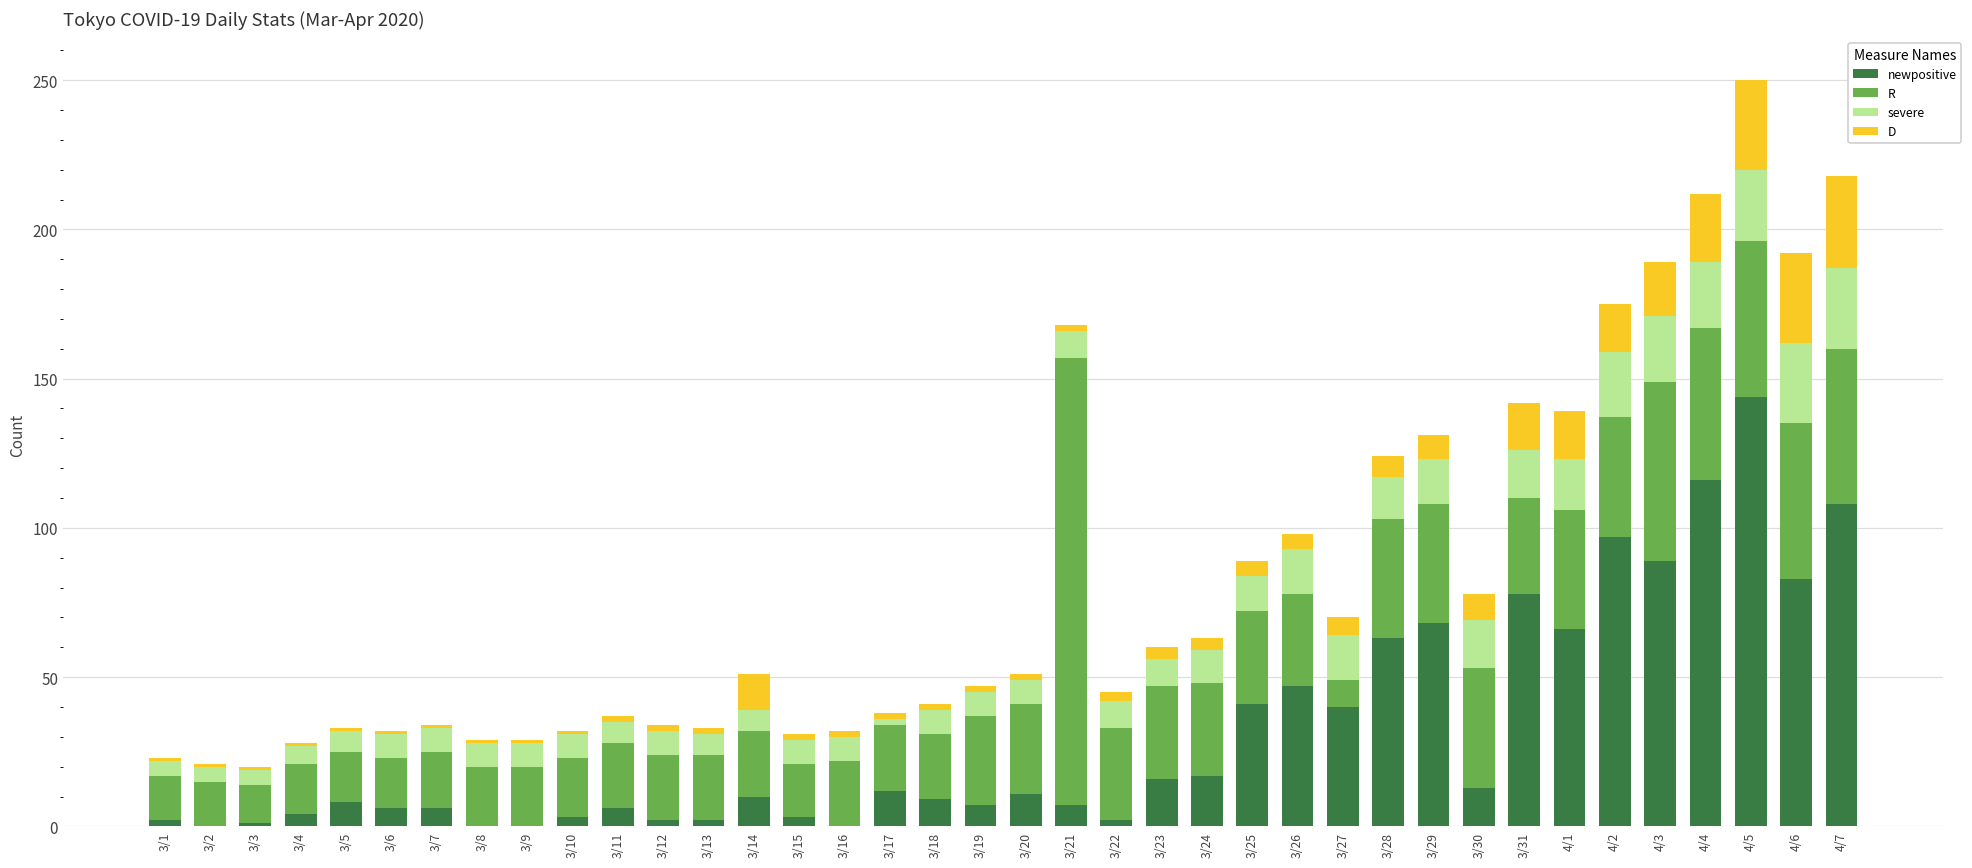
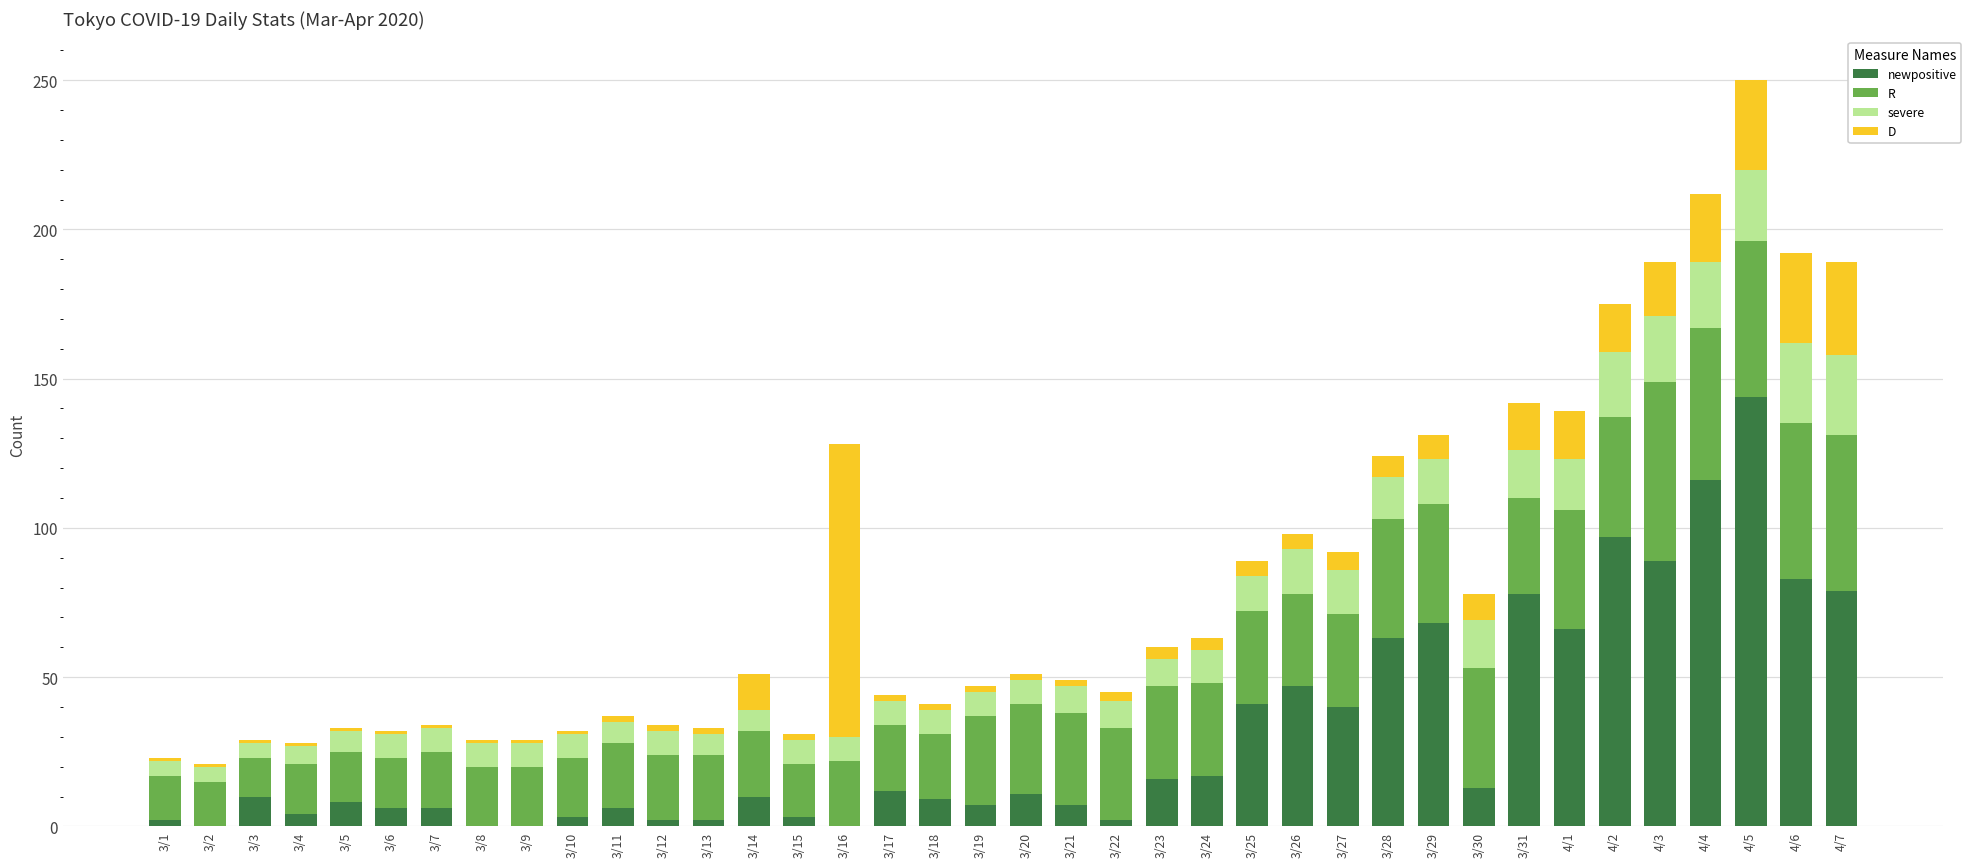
newpositive, 3/3: 1 -> 10
D, 3/16: 2 -> 98
severe, 3/17: 2 -> 8
R, 3/21: 150 -> 31
R, 3/27: 9 -> 31
newpositive, 4/7: 108 -> 79
